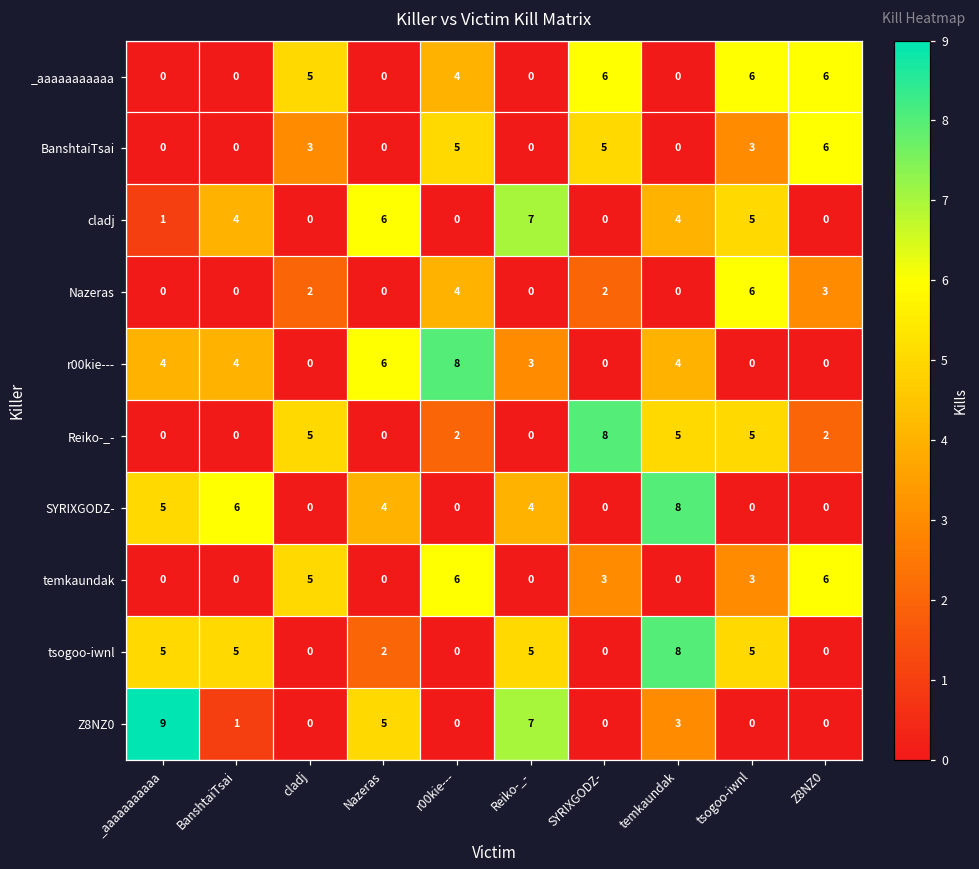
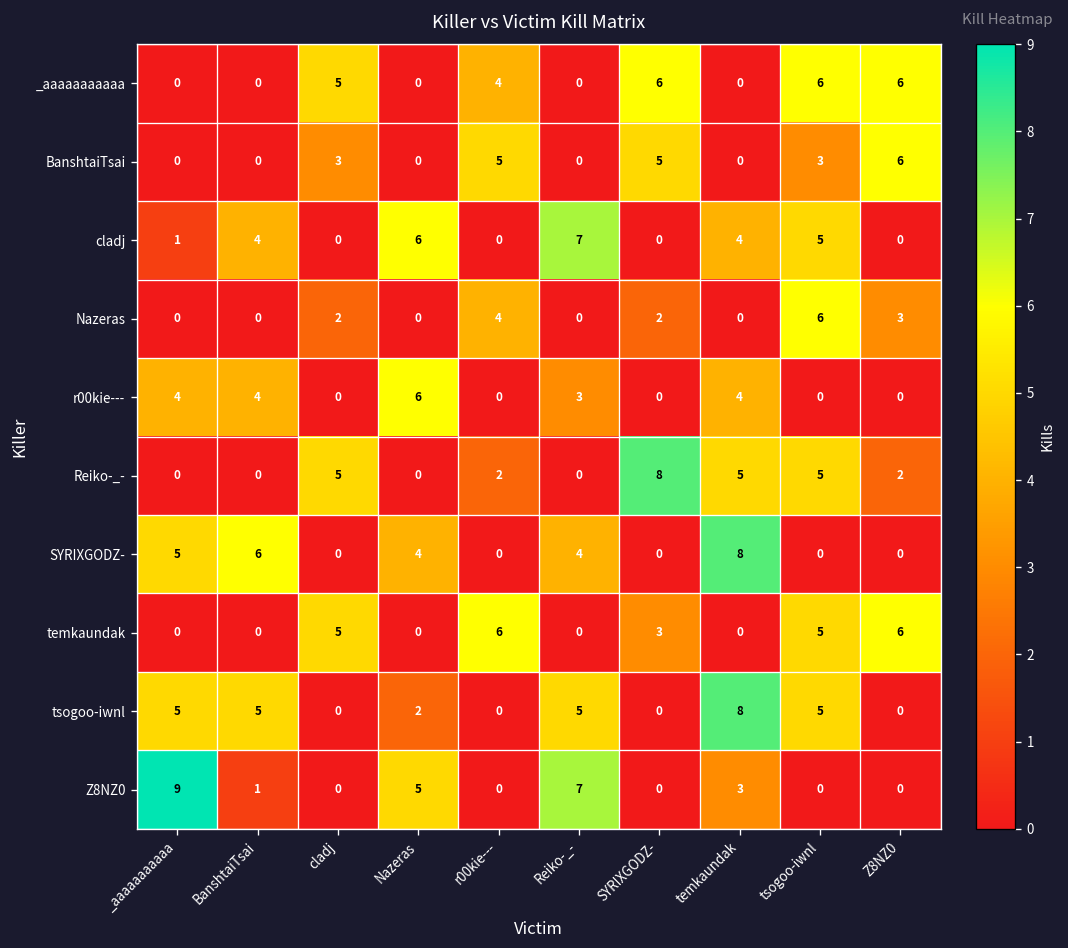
r00kie---, r00kie---: 8 -> 0
temkaundak, tsogoo-iwnl: 3 -> 5
